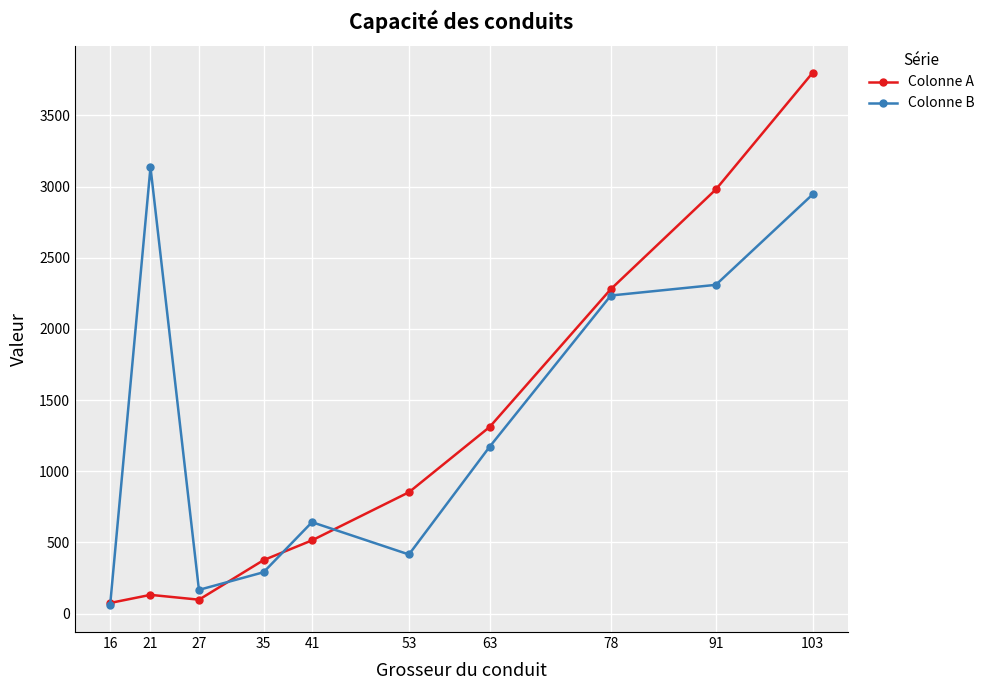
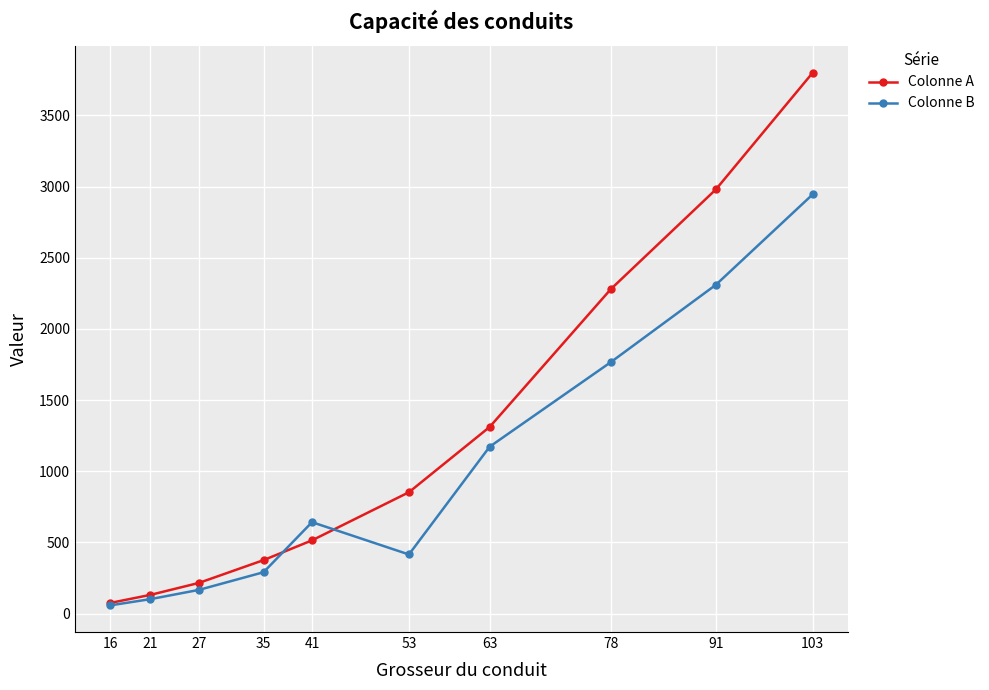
Colonne B, 21: 3140 -> 100
Colonne A, 27: 100 -> 220
Colonne B, 78: 2240 -> 1770
